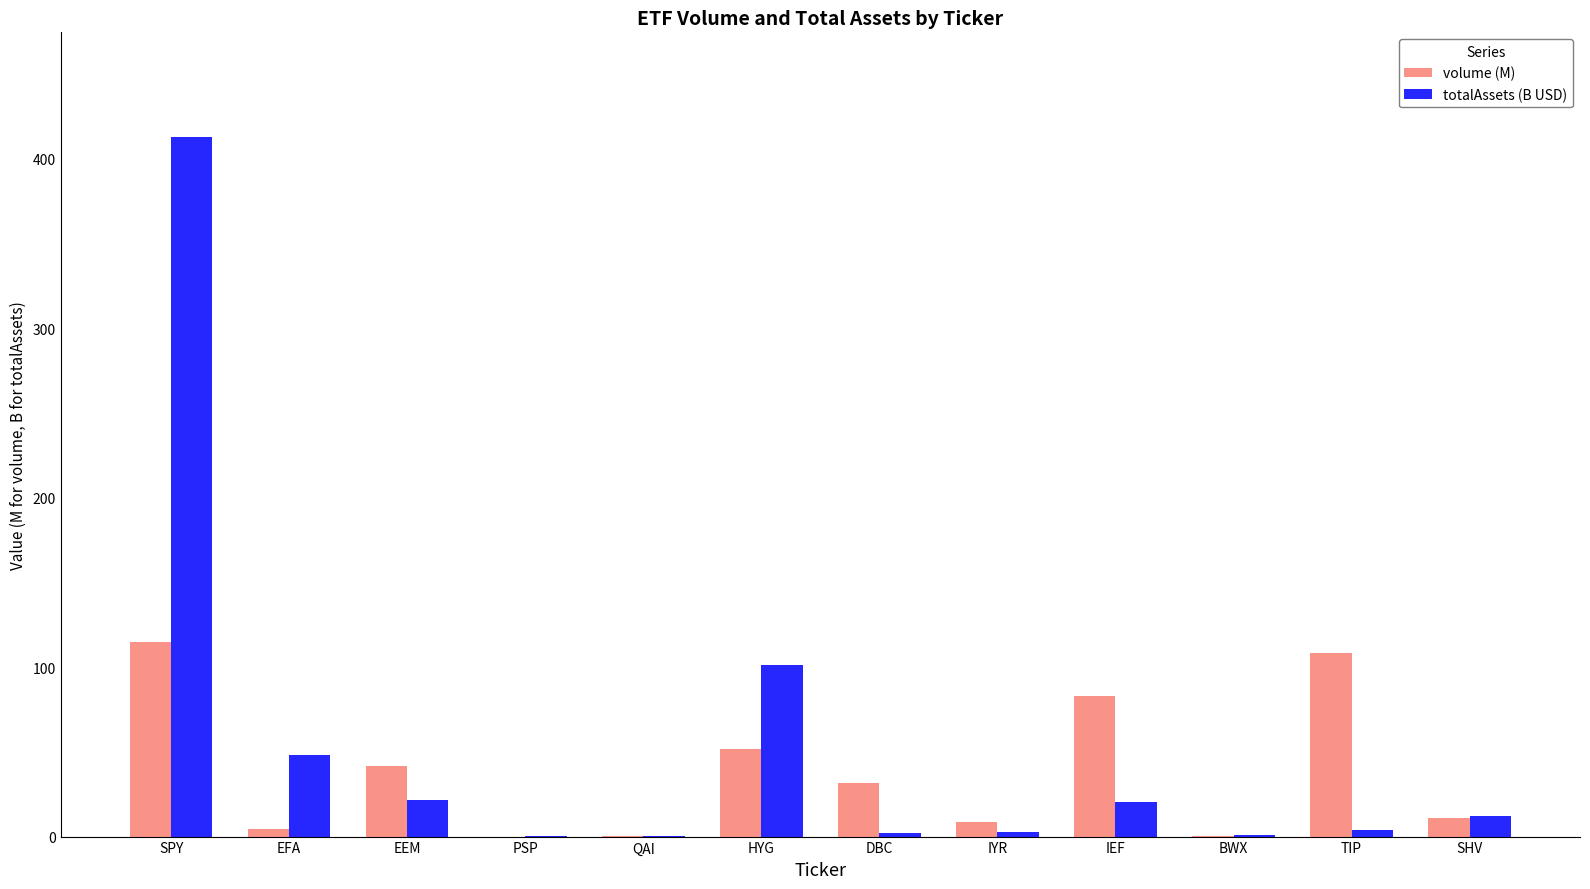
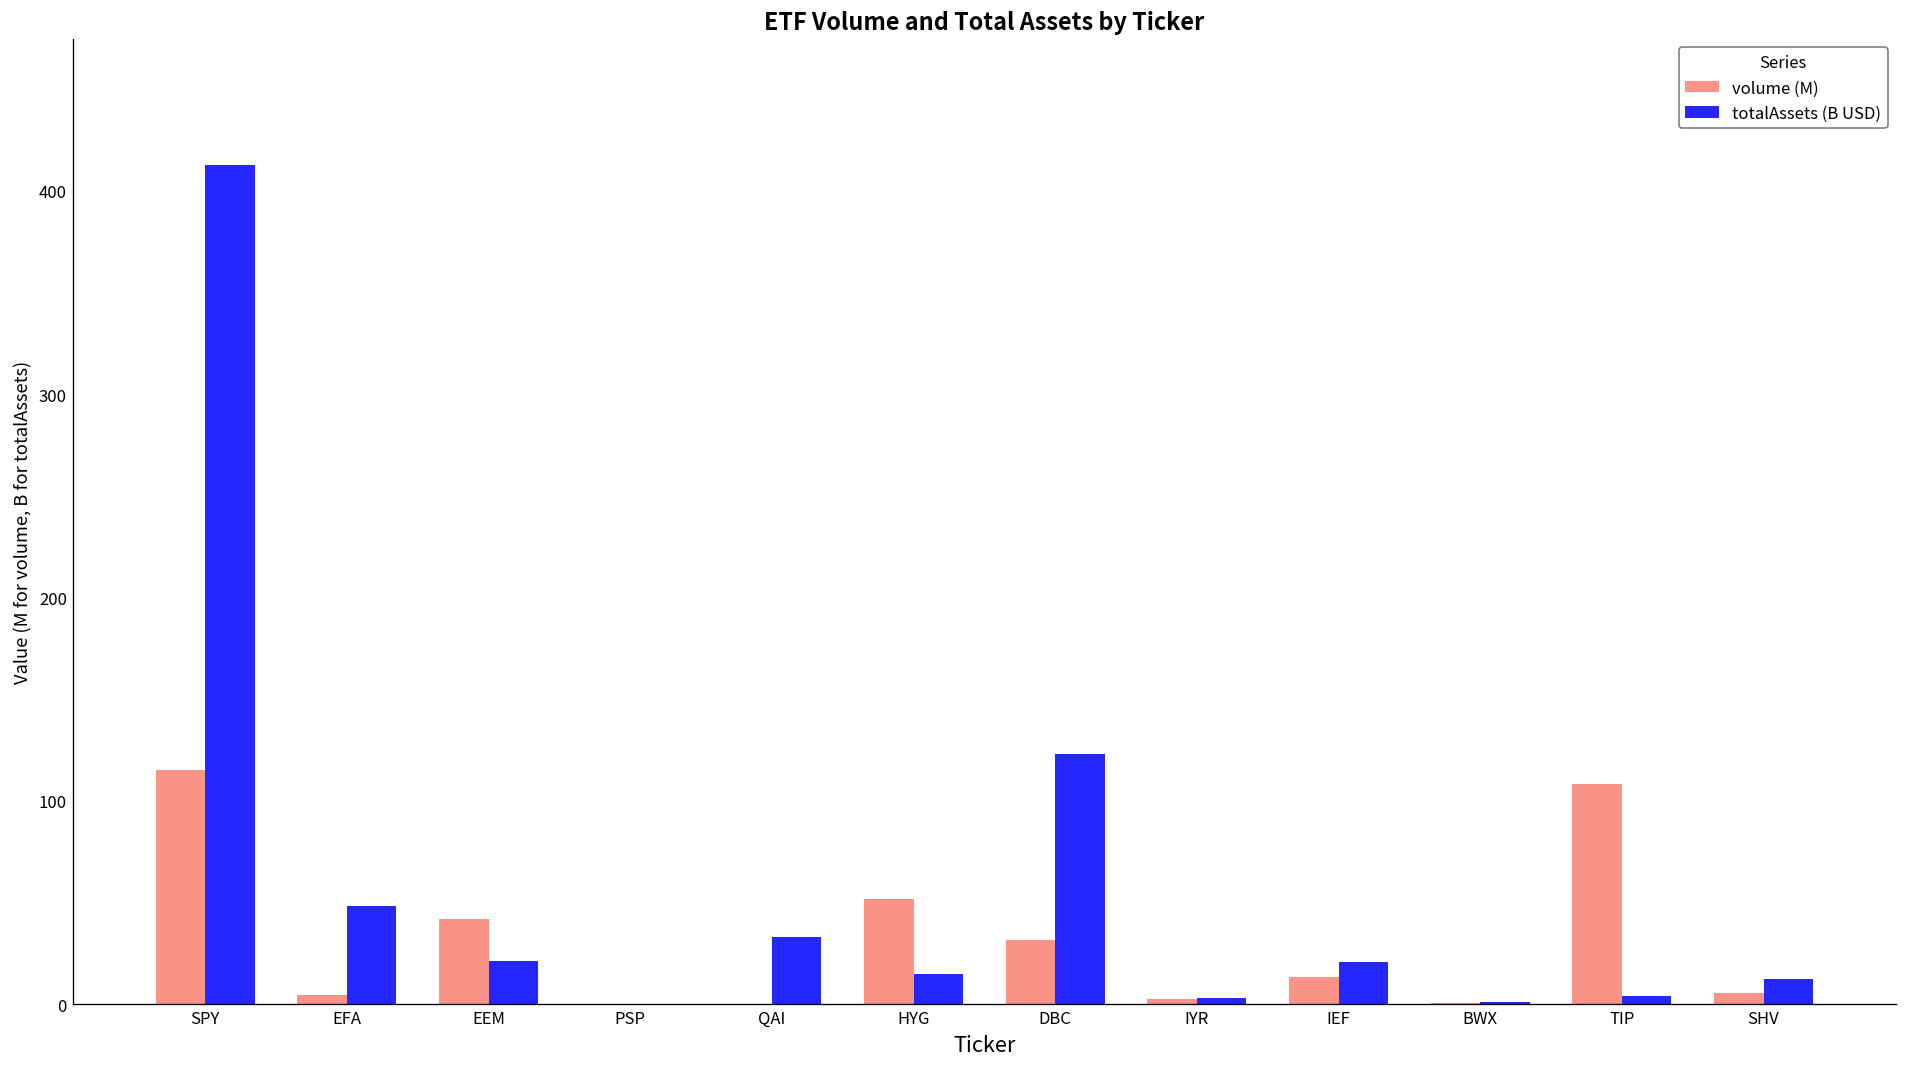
totalAssets (B USD), QAI: 1 -> 33
totalAssets (B USD), HYG: 101 -> 15
totalAssets (B USD), DBC: 2 -> 123
volume (M), IYR: 9 -> 3
volume (M), IEF: 83 -> 13
volume (M), SHV: 11 -> 5
